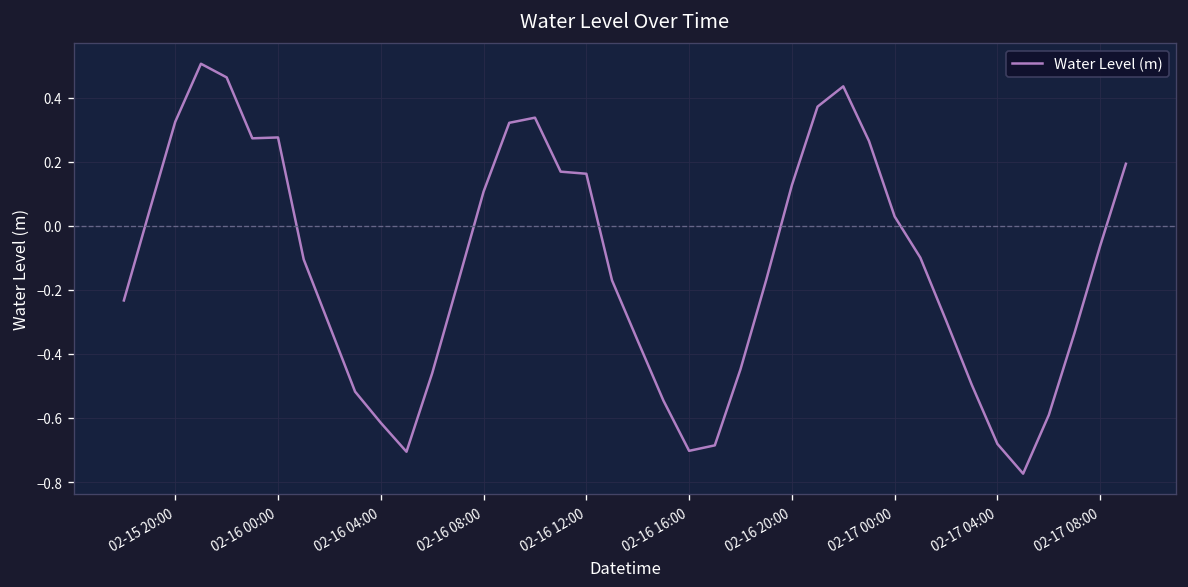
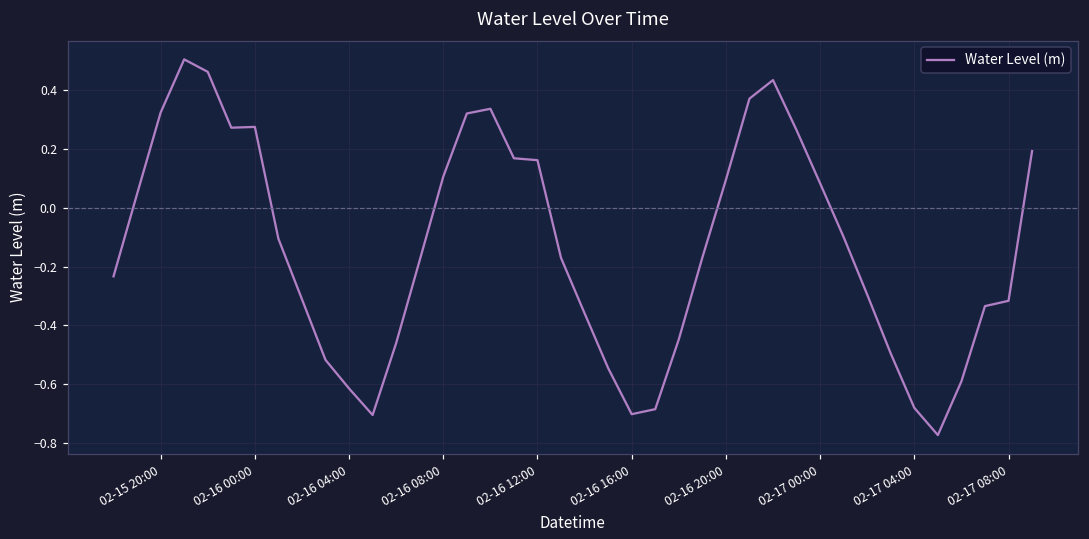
02-16 20:00: 0.13 -> 0.10
02-17 00:00: 0.03 -> 0.08
02-17 08:00: -0.06 -> -0.32
